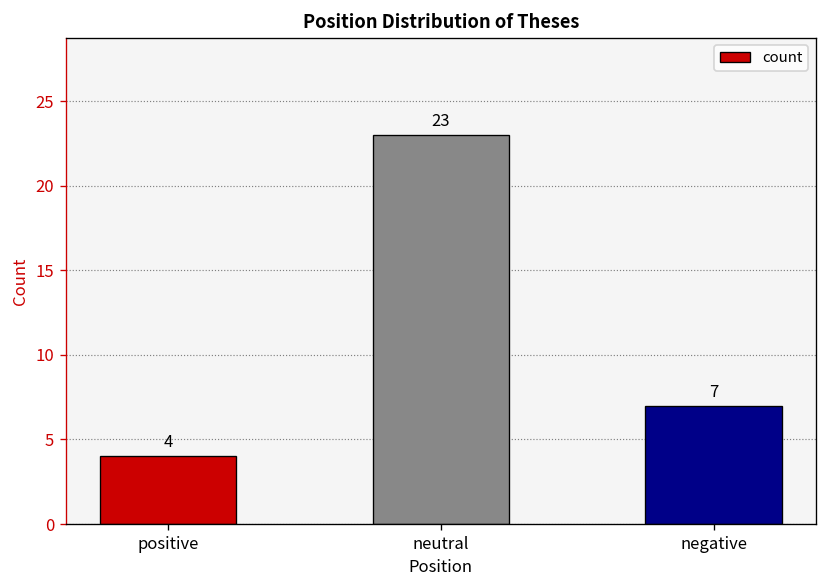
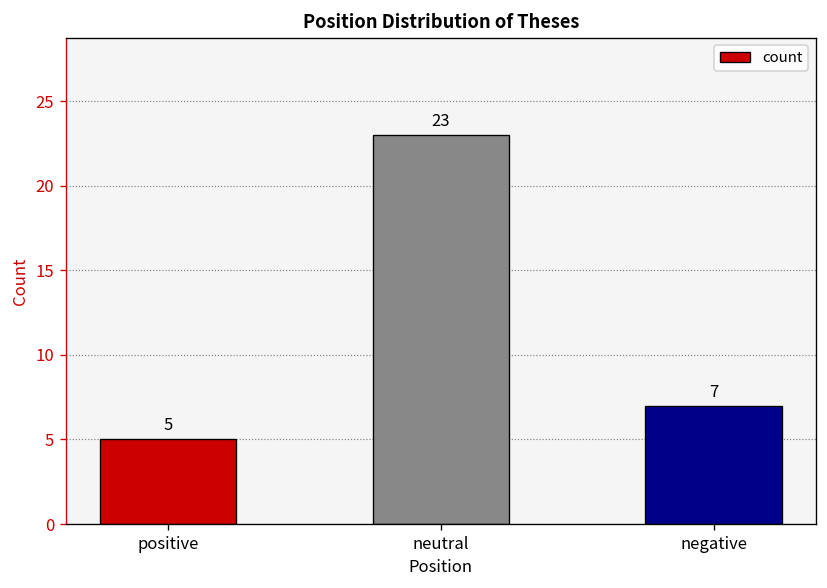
positive: 4 -> 5
